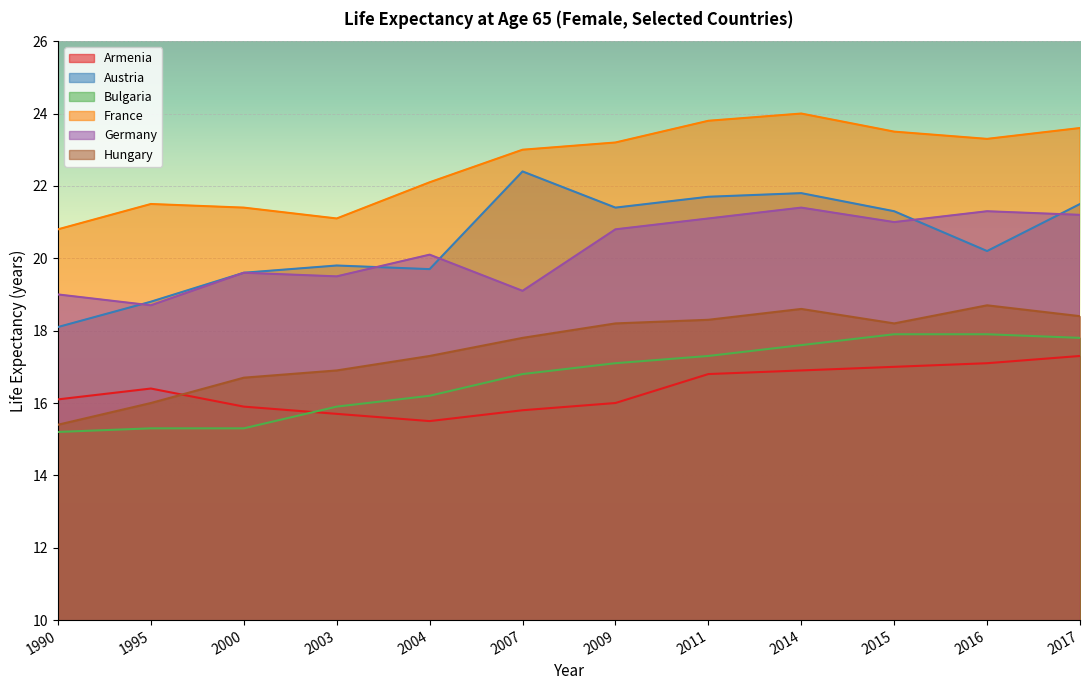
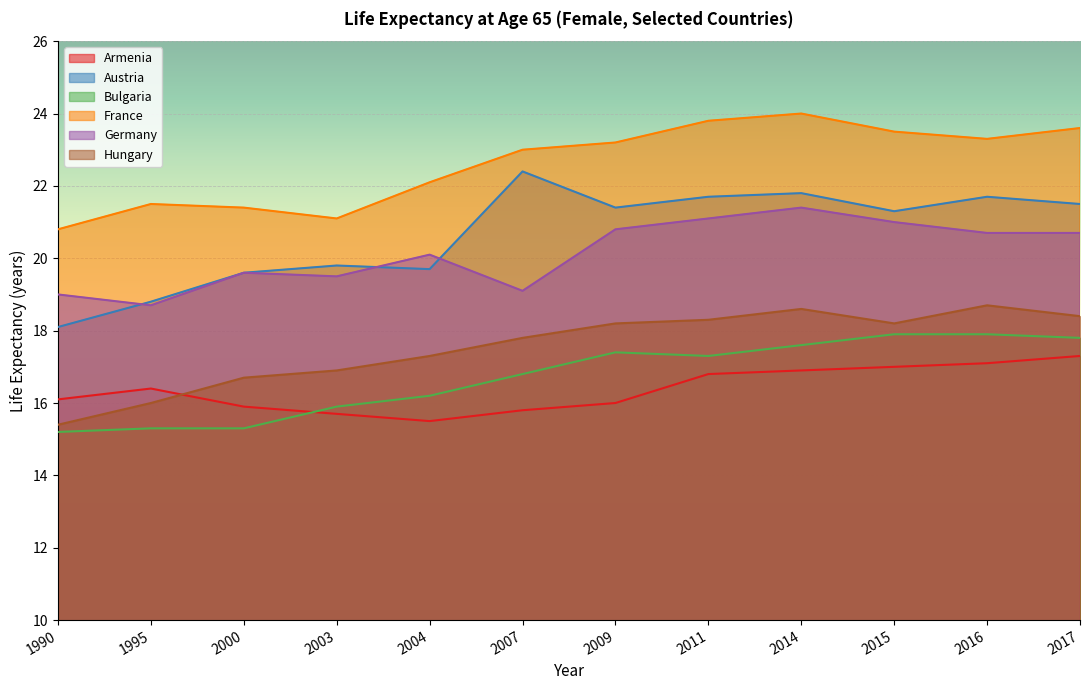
Bulgaria, 2009: 17.1 -> 17.4
Austria, 2016: 20.2 -> 21.7
Germany, 2016: 21.3 -> 20.7
Germany, 2017: 21.2 -> 20.7
